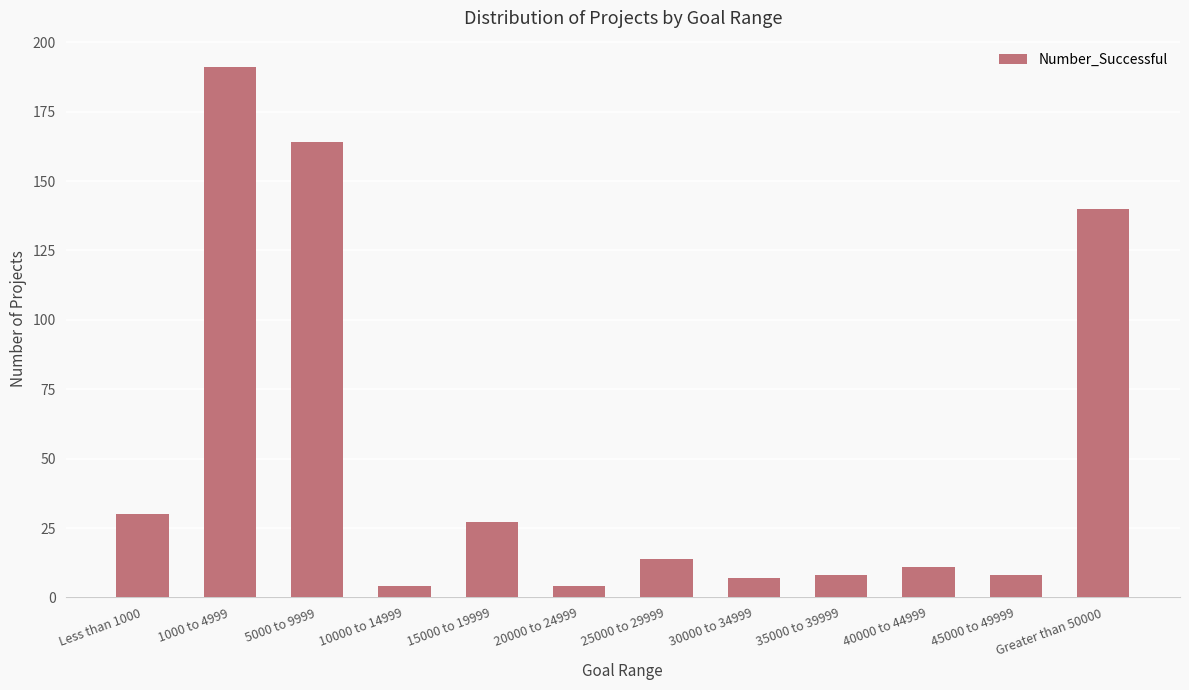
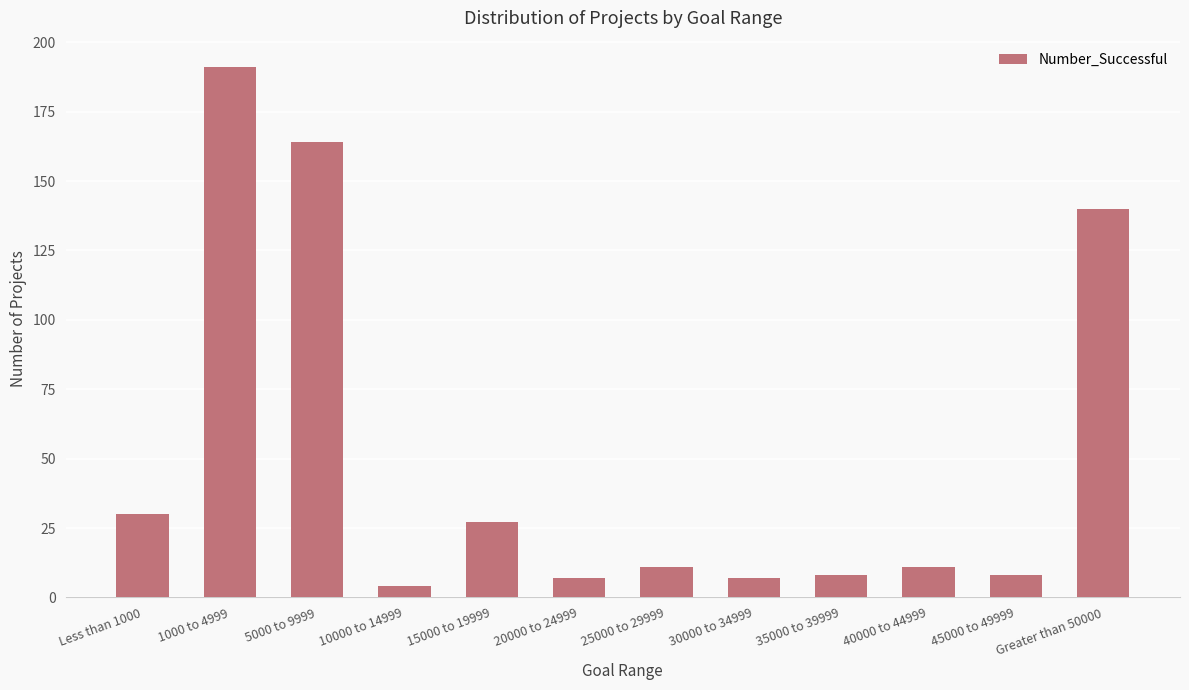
20000 to 24999: 4 -> 7
25000 to 29999: 14 -> 11
